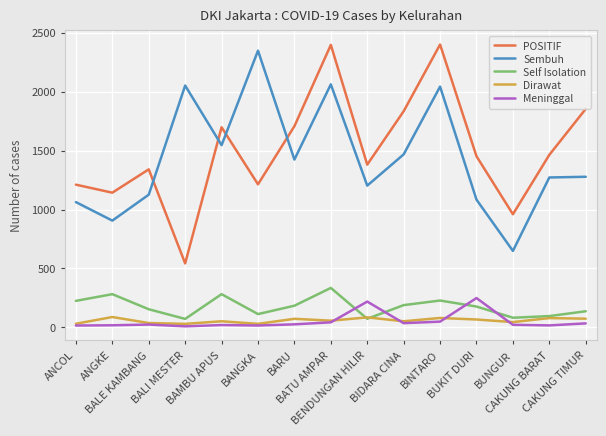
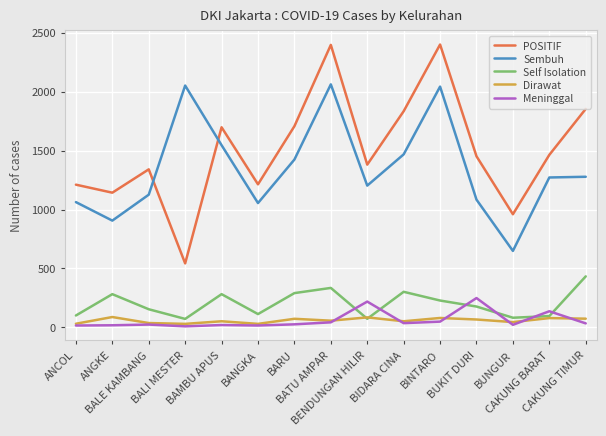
Self Isolation, ANCOL: 230 -> 100
Sembuh, BANGKA: 2350 -> 1060
Self Isolation, BARU: 180 -> 290
Self Isolation, BIDARA CINA: 190 -> 300
Meninggal, CAKUNG BARAT: 20 -> 140
Self Isolation, CAKUNG TIMUR: 140 -> 430
